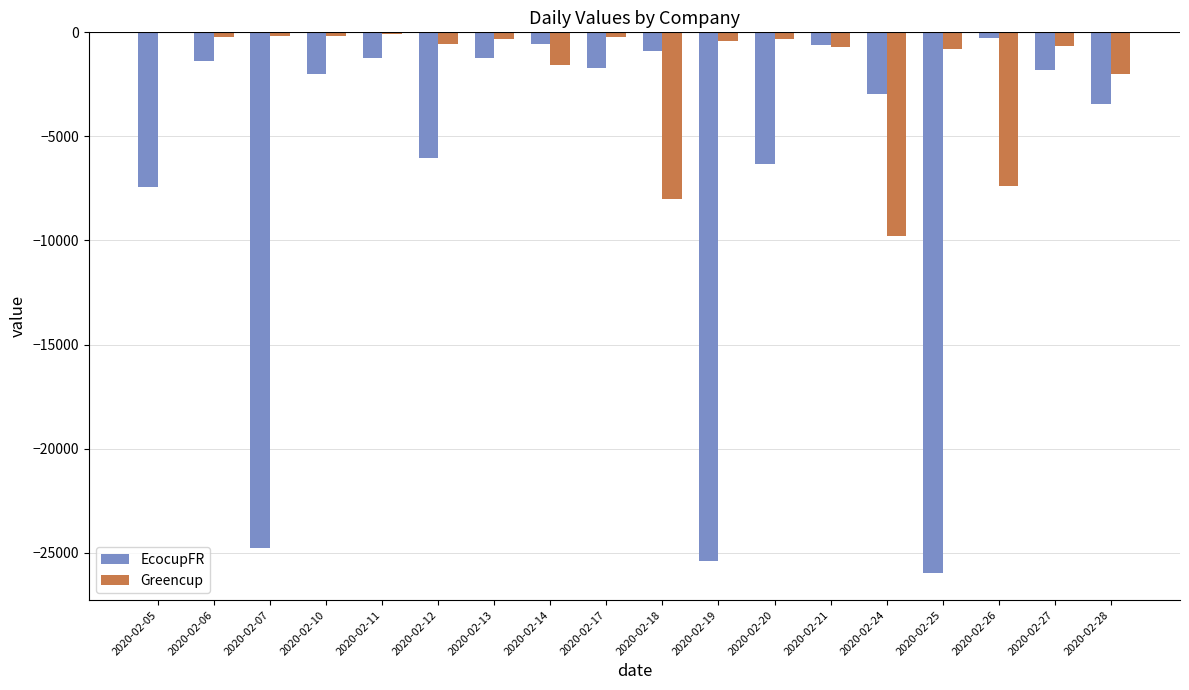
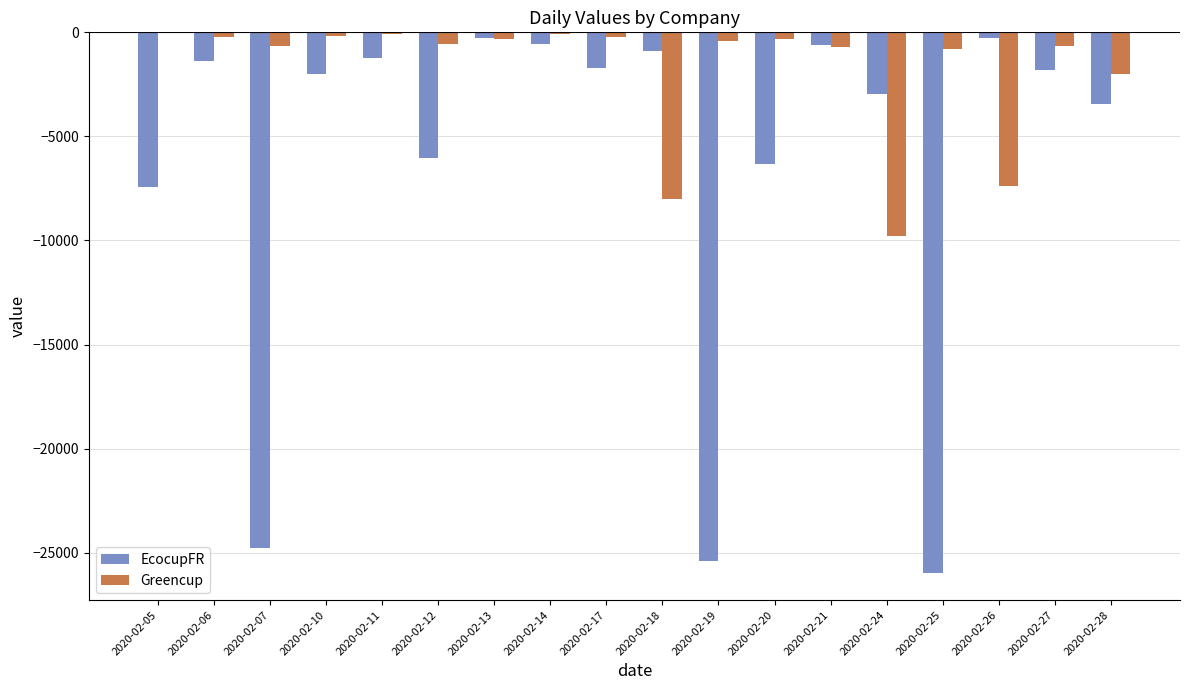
Greencup, 2020-02-07: -200 -> -700
EcocupFR, 2020-02-13: -1200 -> -300
Greencup, 2020-02-14: -1600 -> -100
